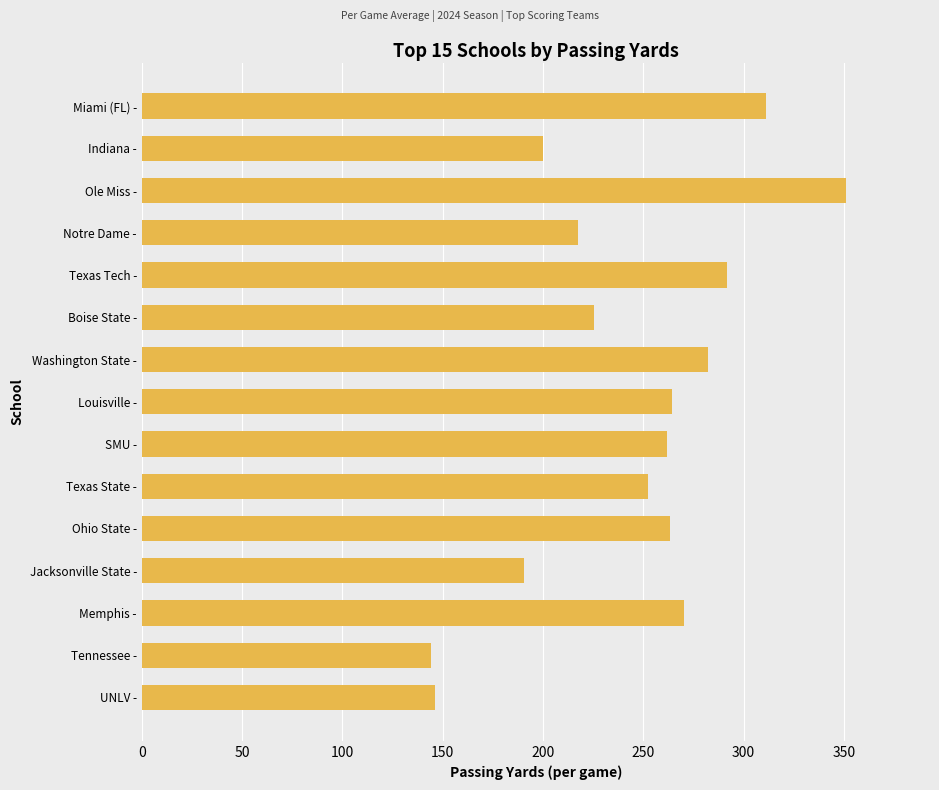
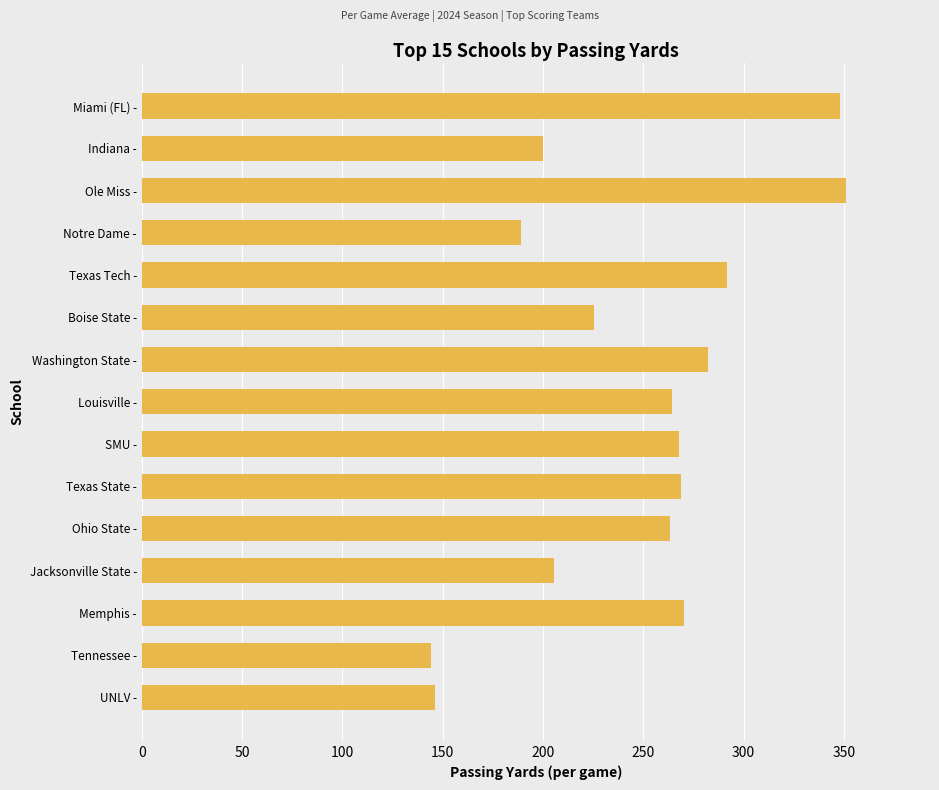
Miami (FL) -: 311 -> 348
Notre Dame -: 218 -> 189
SMU -: 262 -> 268
Texas State -: 252 -> 269
Jacksonville State -: 190 -> 206
